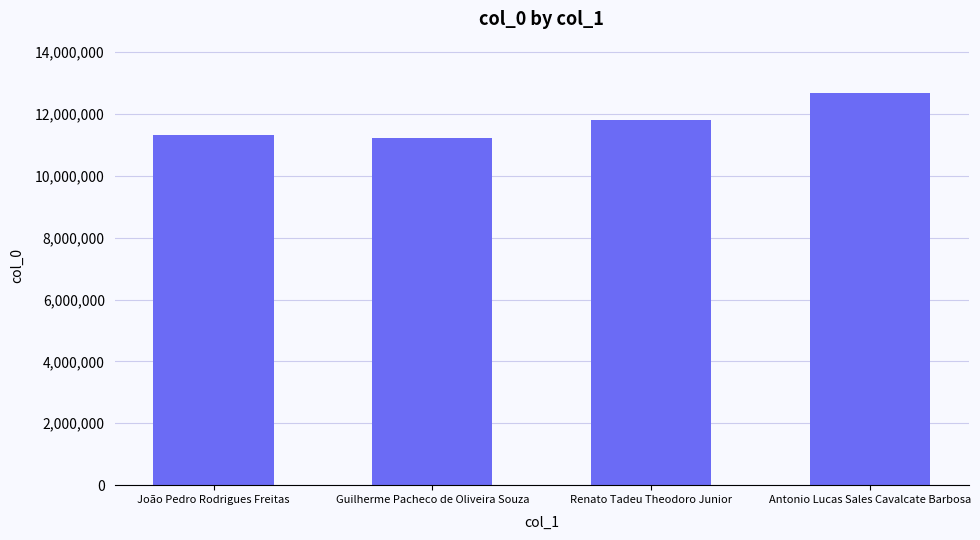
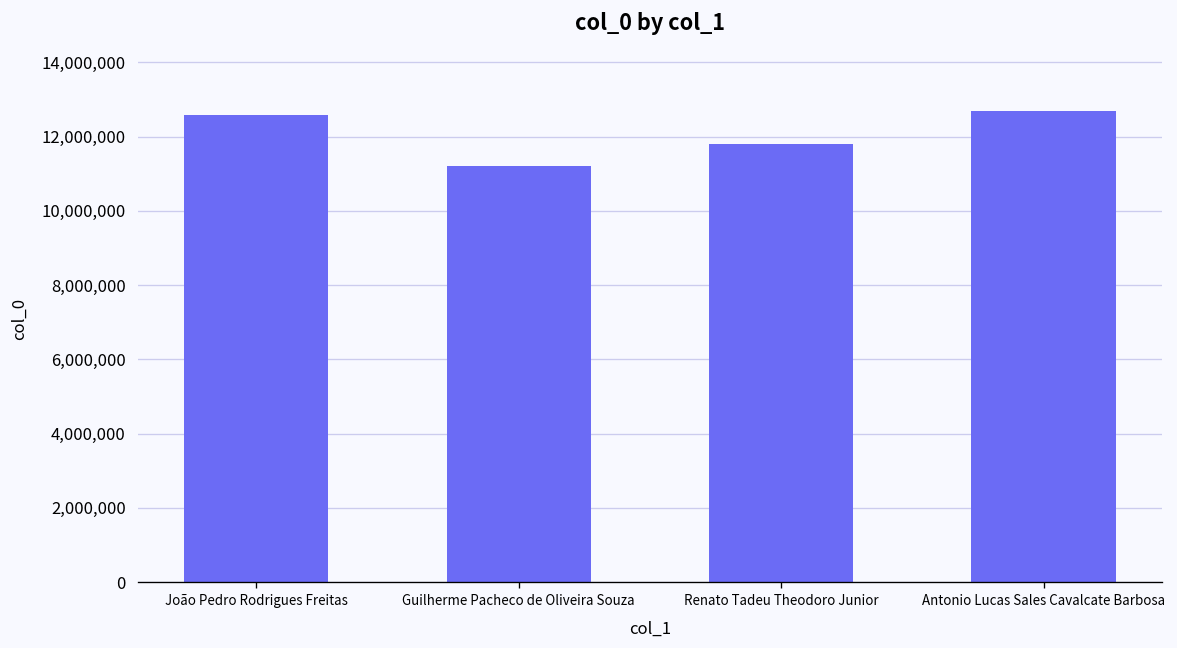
João Pedro Rodrigues Freitas: 11,300,000 -> 12,600,000
